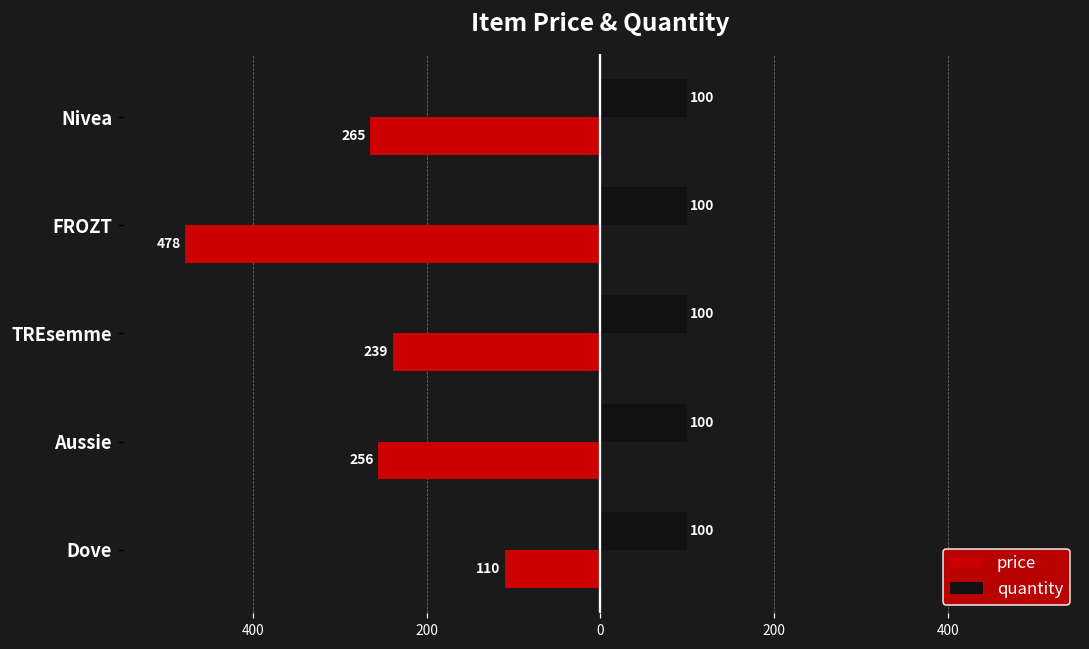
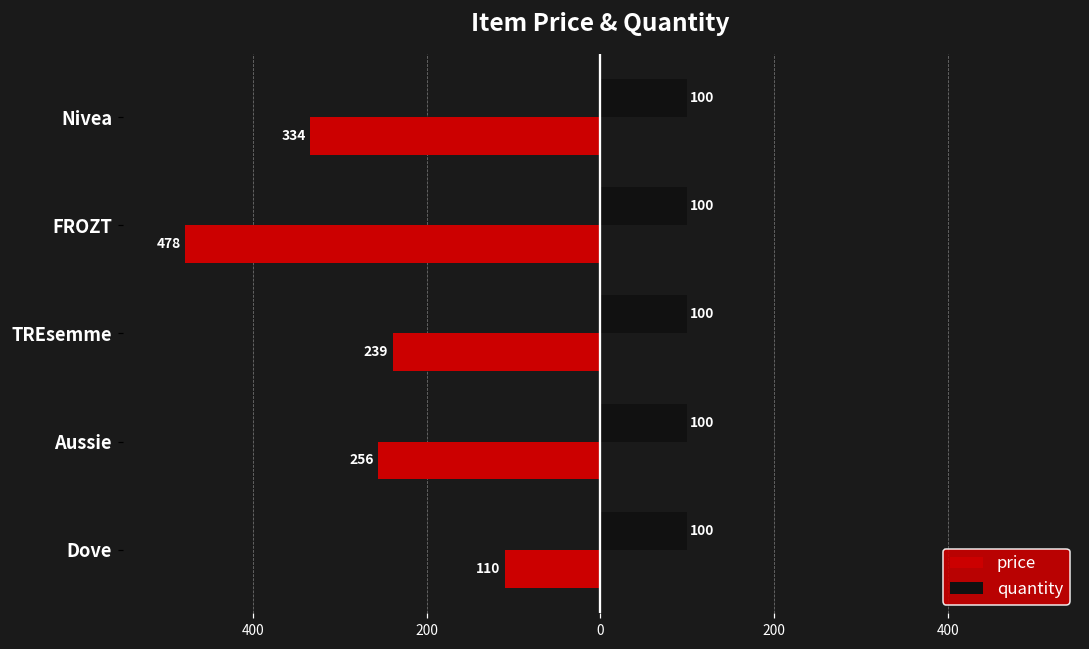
price, Nivea: 265 -> 334
